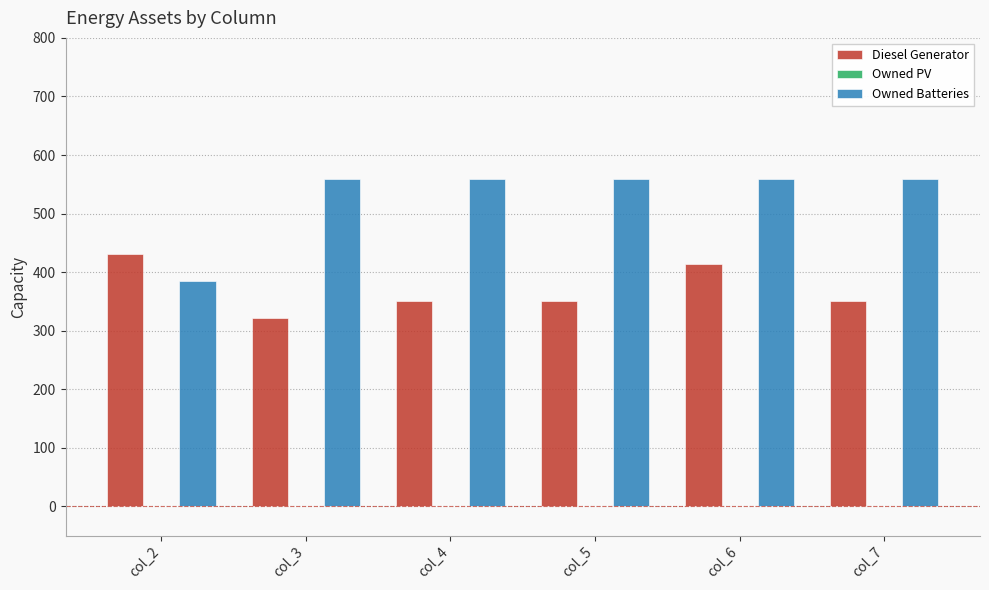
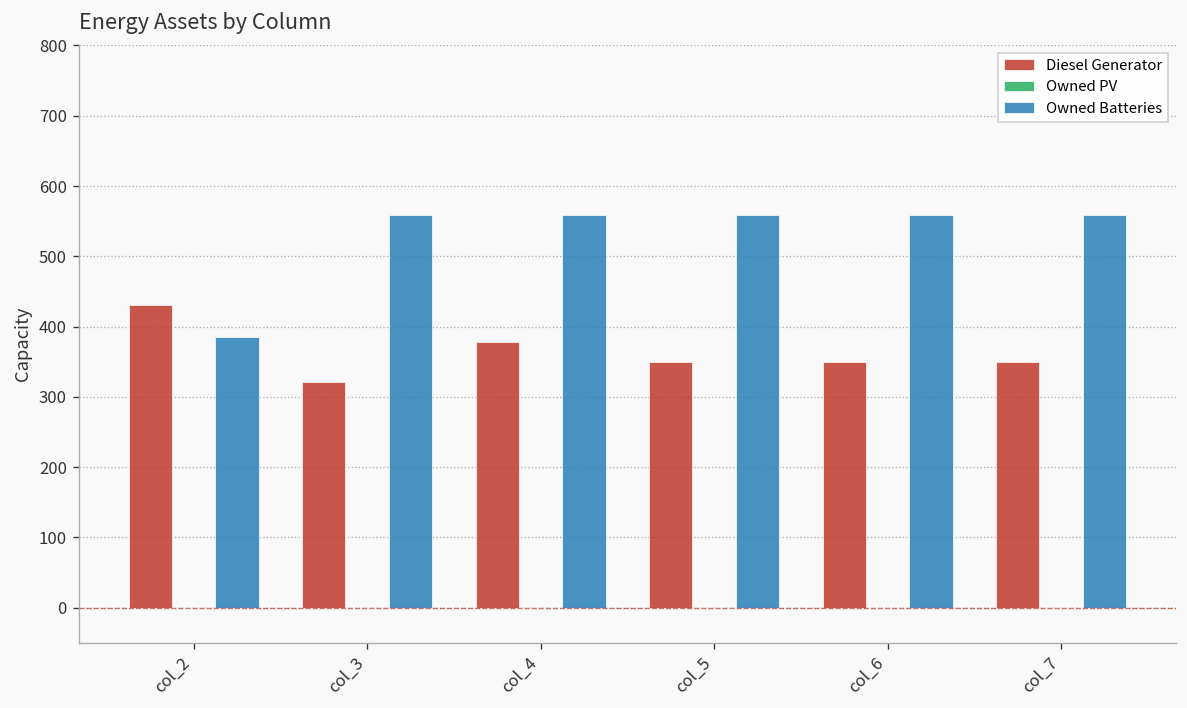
Diesel Generator, col_4: 350 -> 380
Diesel Generator, col_6: 410 -> 350
